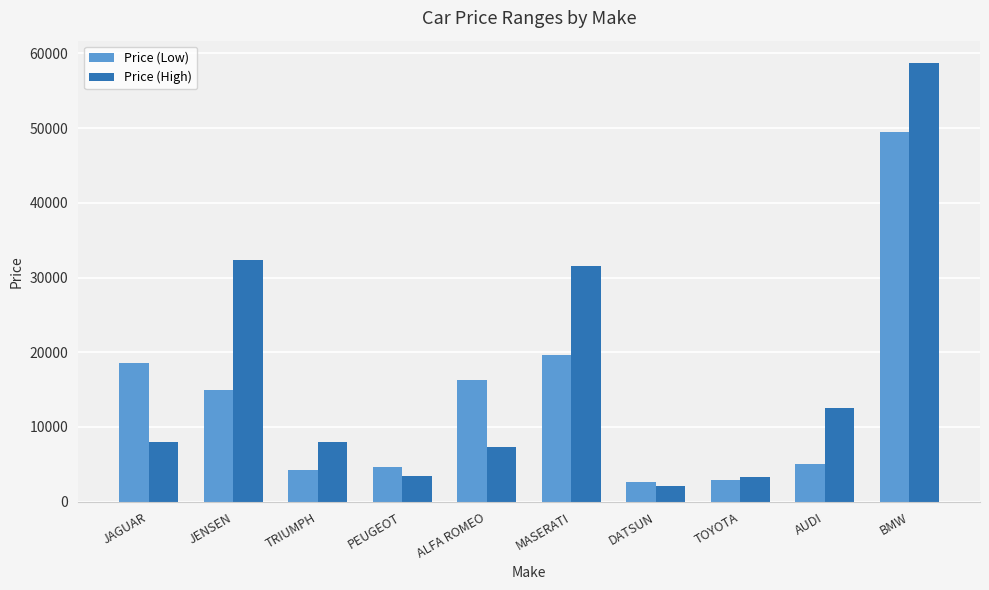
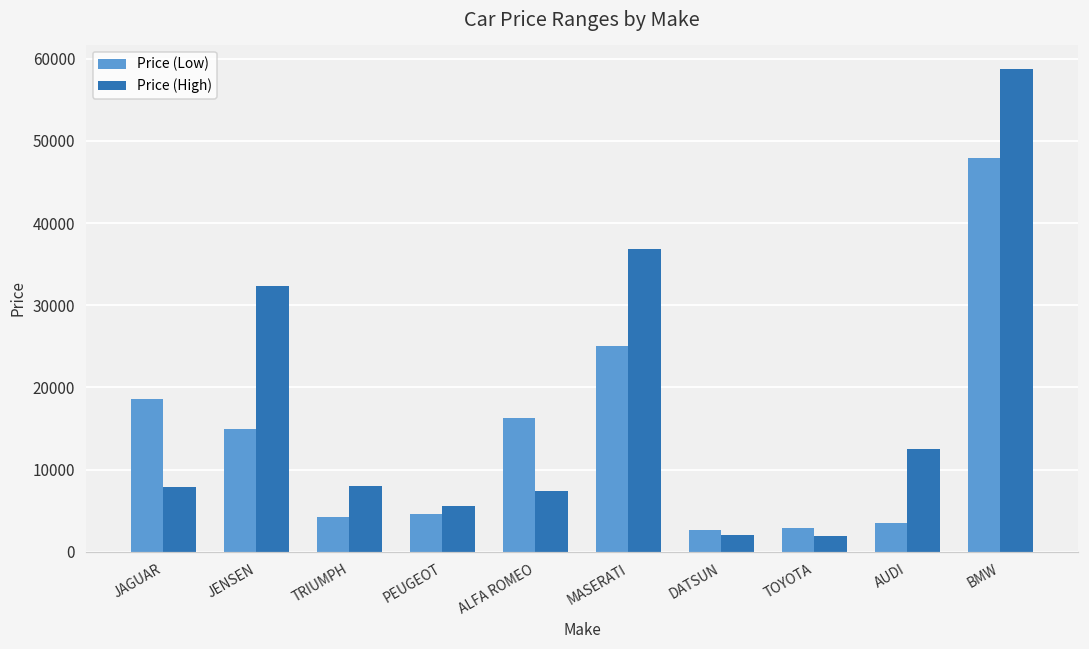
Price (High), PEUGEOT: 3000 -> 6000
Price (Low), MASERATI: 20000 -> 25000
Price (High), MASERATI: 32000 -> 37000
Price (High), TOYOTA: 3000 -> 2000
Price (Low), AUDI: 5000 -> 3000
Price (Low), BMW: 50000 -> 48000
